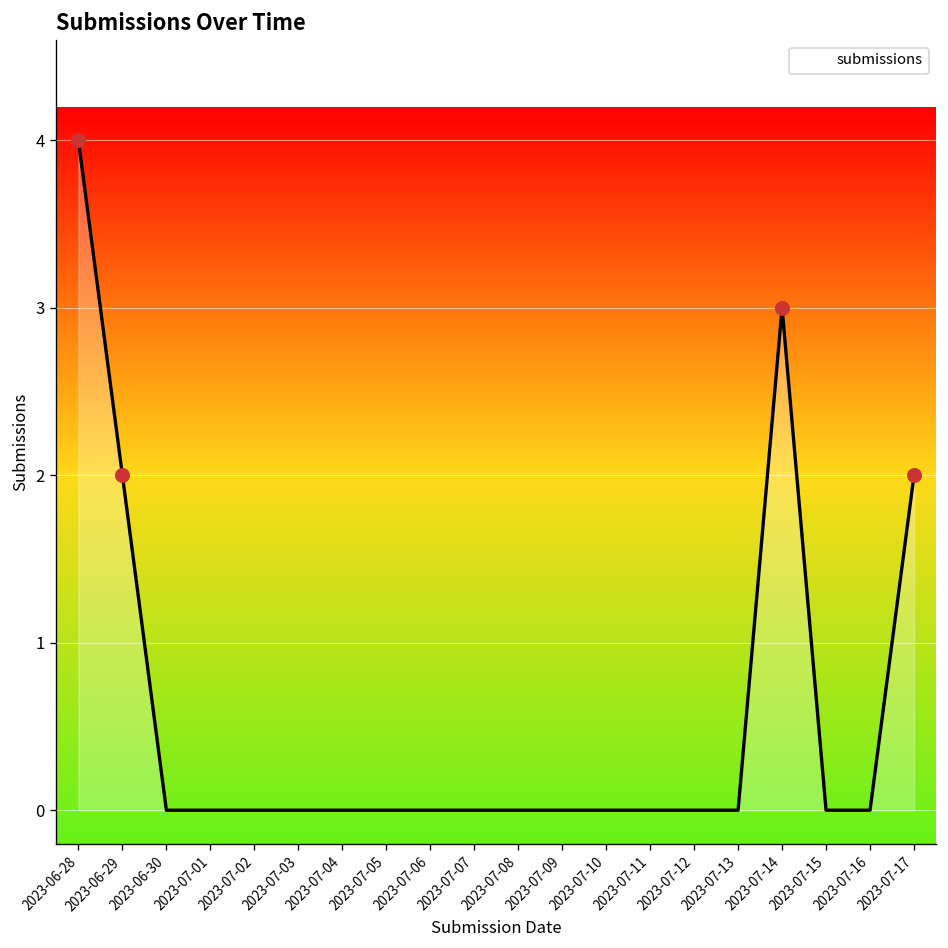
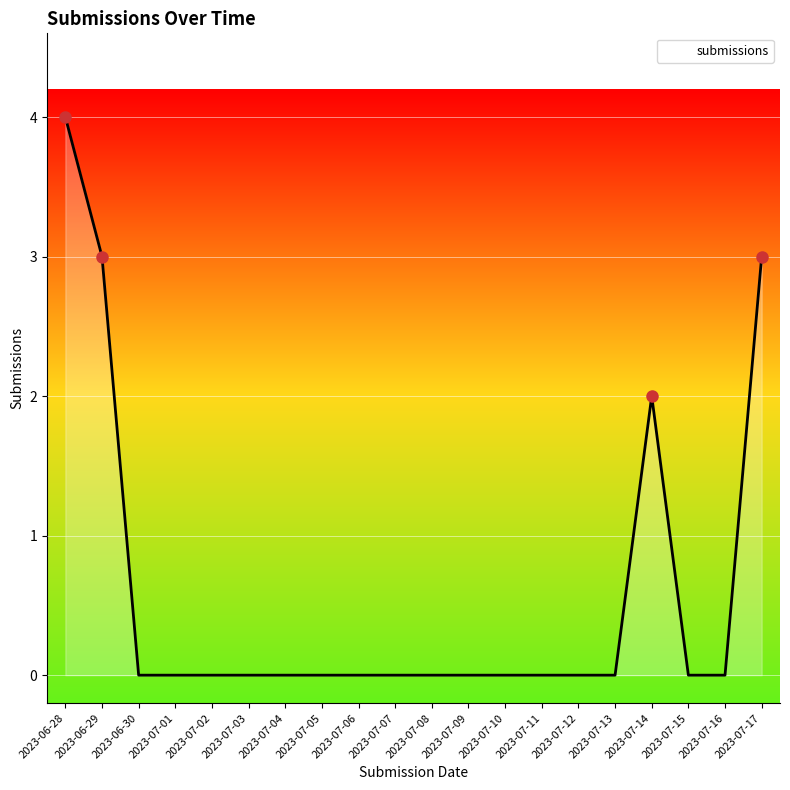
submissions, 2023-06-29: 2 -> 3
submissions, 2023-07-14: 3 -> 2
submissions, 2023-07-17: 2 -> 3
